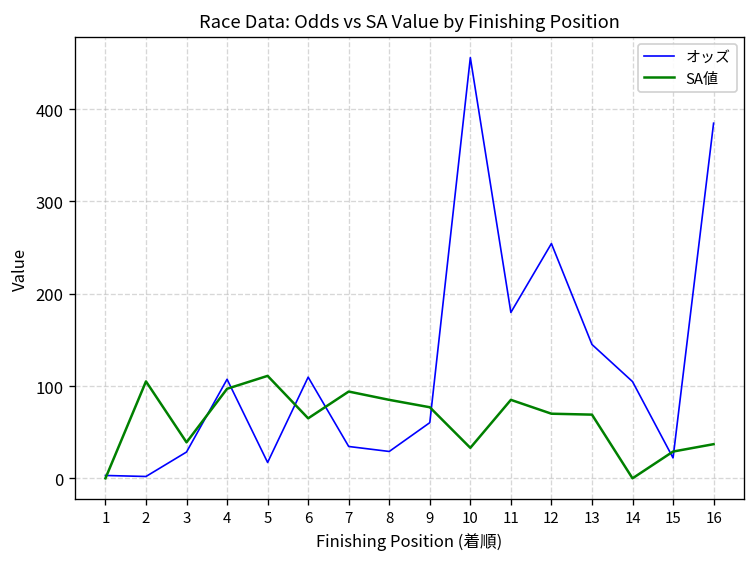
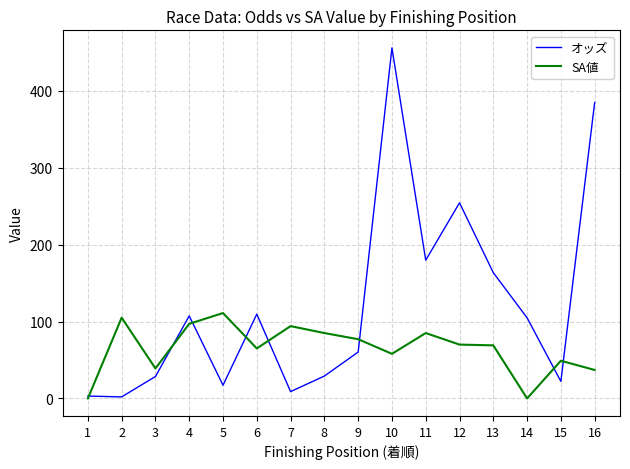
オッズ, 7: 30 -> 10
SA値, 10: 30 -> 60
オッズ, 13: 150 -> 160
SA値, 15: 30 -> 50
